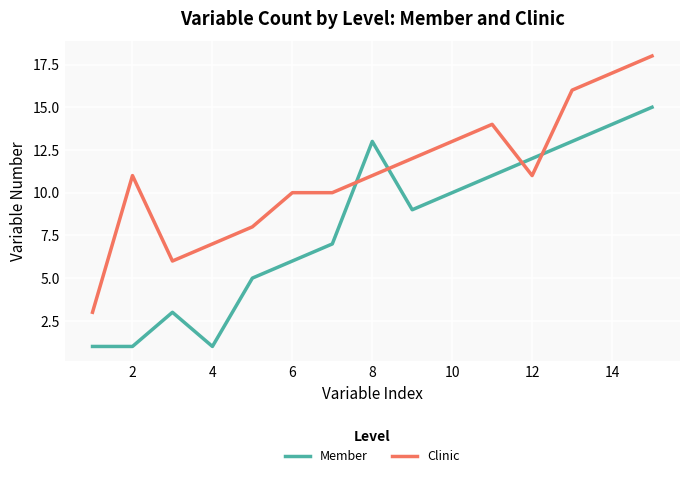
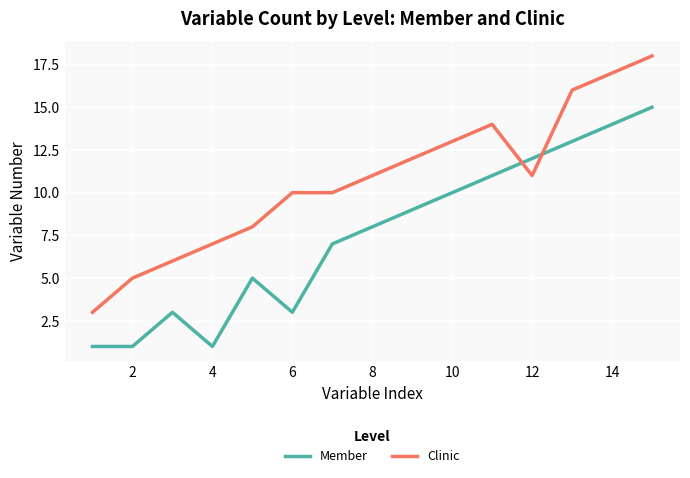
Clinic, 2: 11 -> 5
Member, 6: 6 -> 3
Member, 8: 13 -> 8
